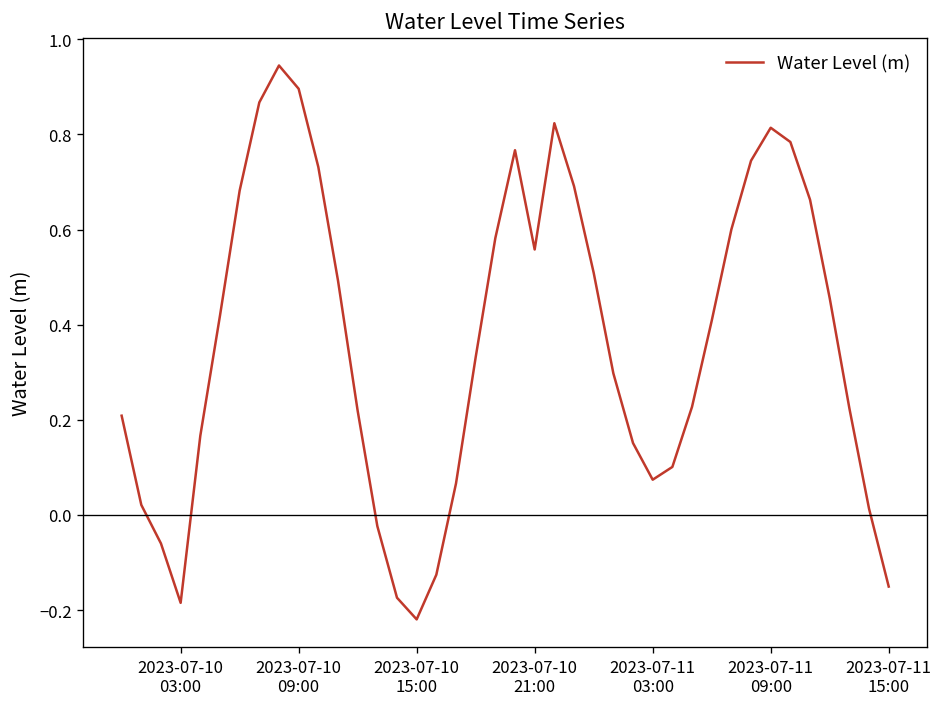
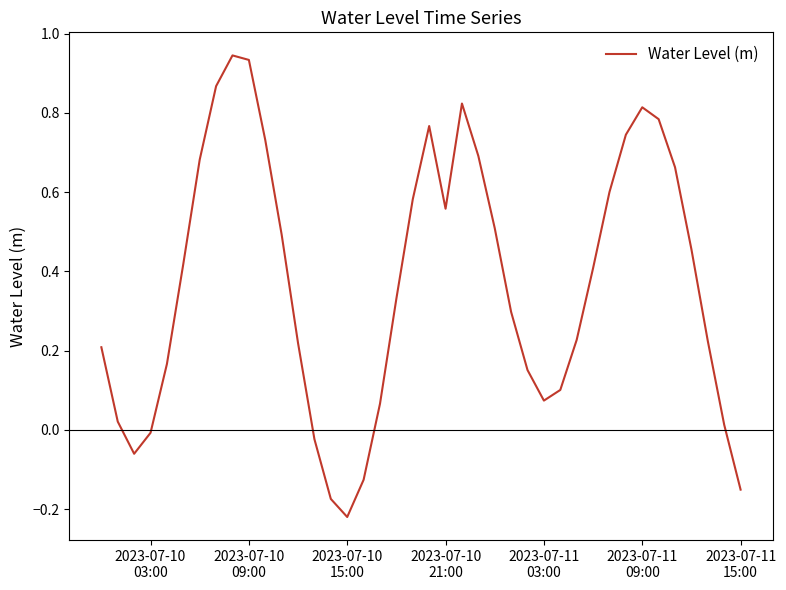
2023-07-10 03:00: -0.18 -> -0.01
2023-07-10 09:00: 0.90 -> 0.93
